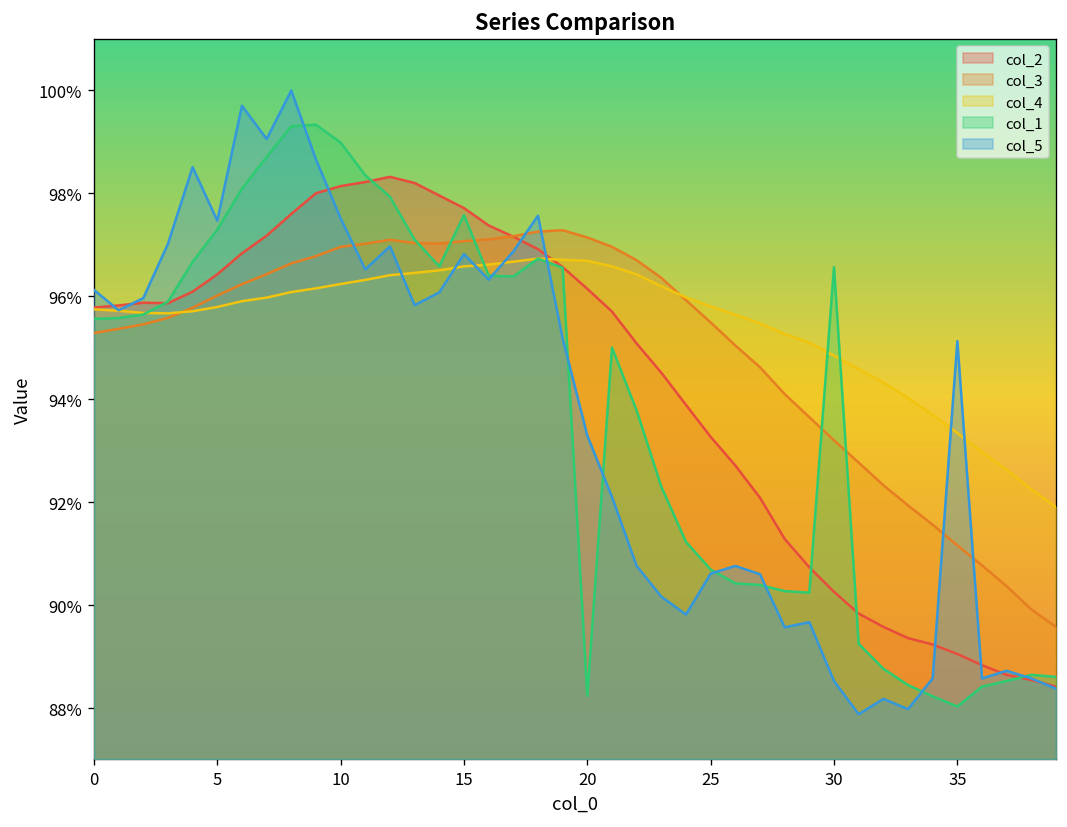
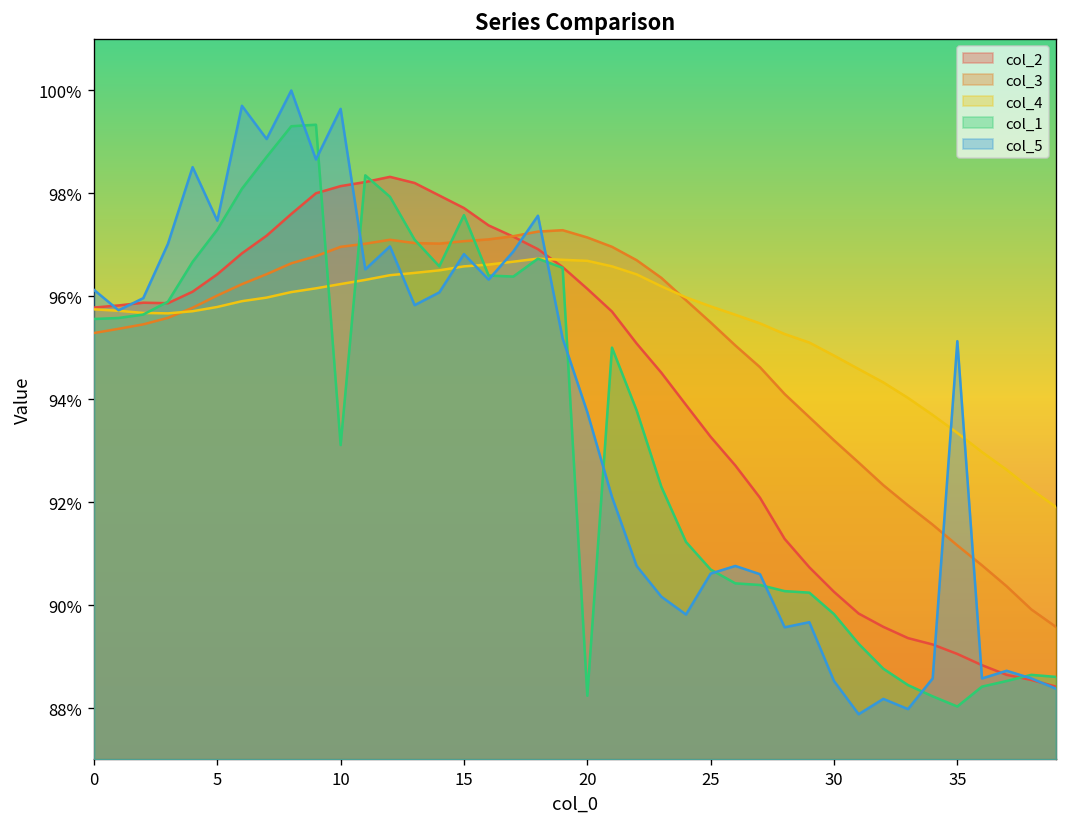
col_1, 10: 99.0% -> 93.1%
col_5, 10: 97.5% -> 99.6%
col_5, 20: 93.3% -> 93.7%
col_1, 30: 96.6% -> 89.8%
